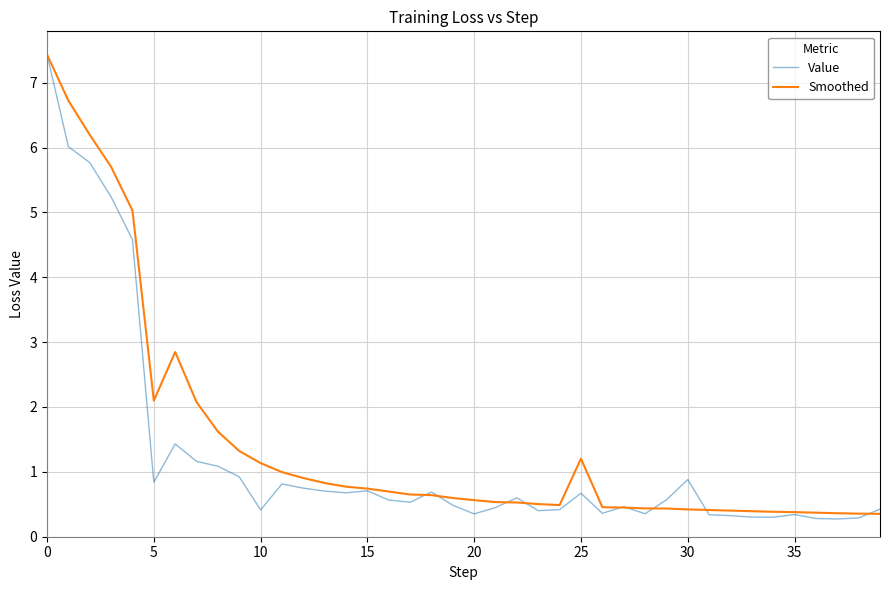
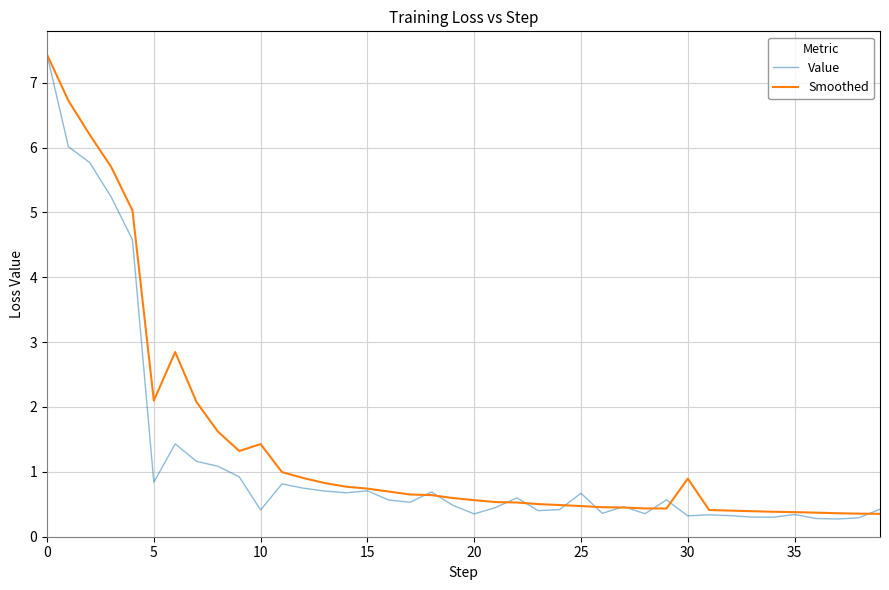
Smoothed, 10: 1.1 -> 1.4
Smoothed, 25: 1.2 -> 0.5
Value, 30: 0.9 -> 0.3
Smoothed, 30: 0.4 -> 0.9
